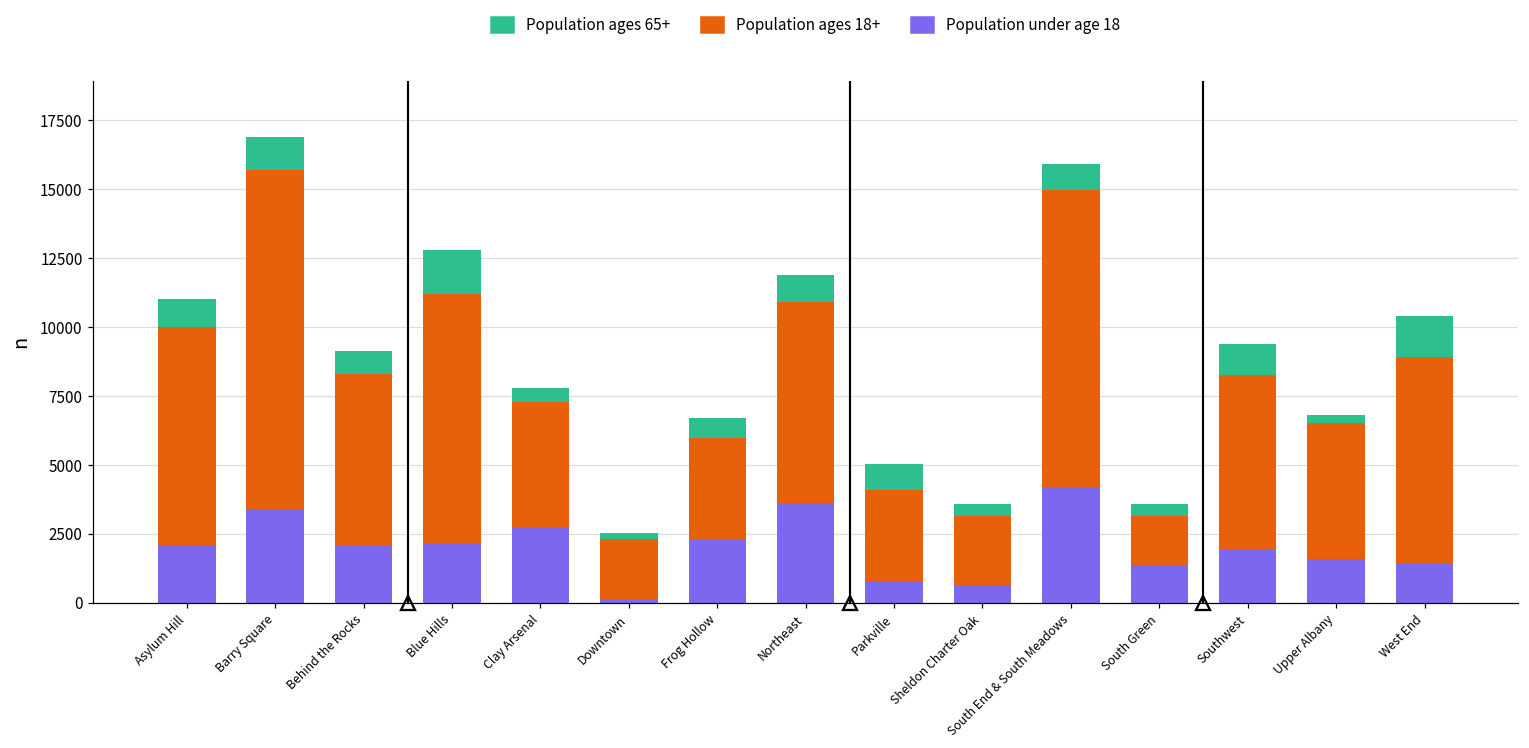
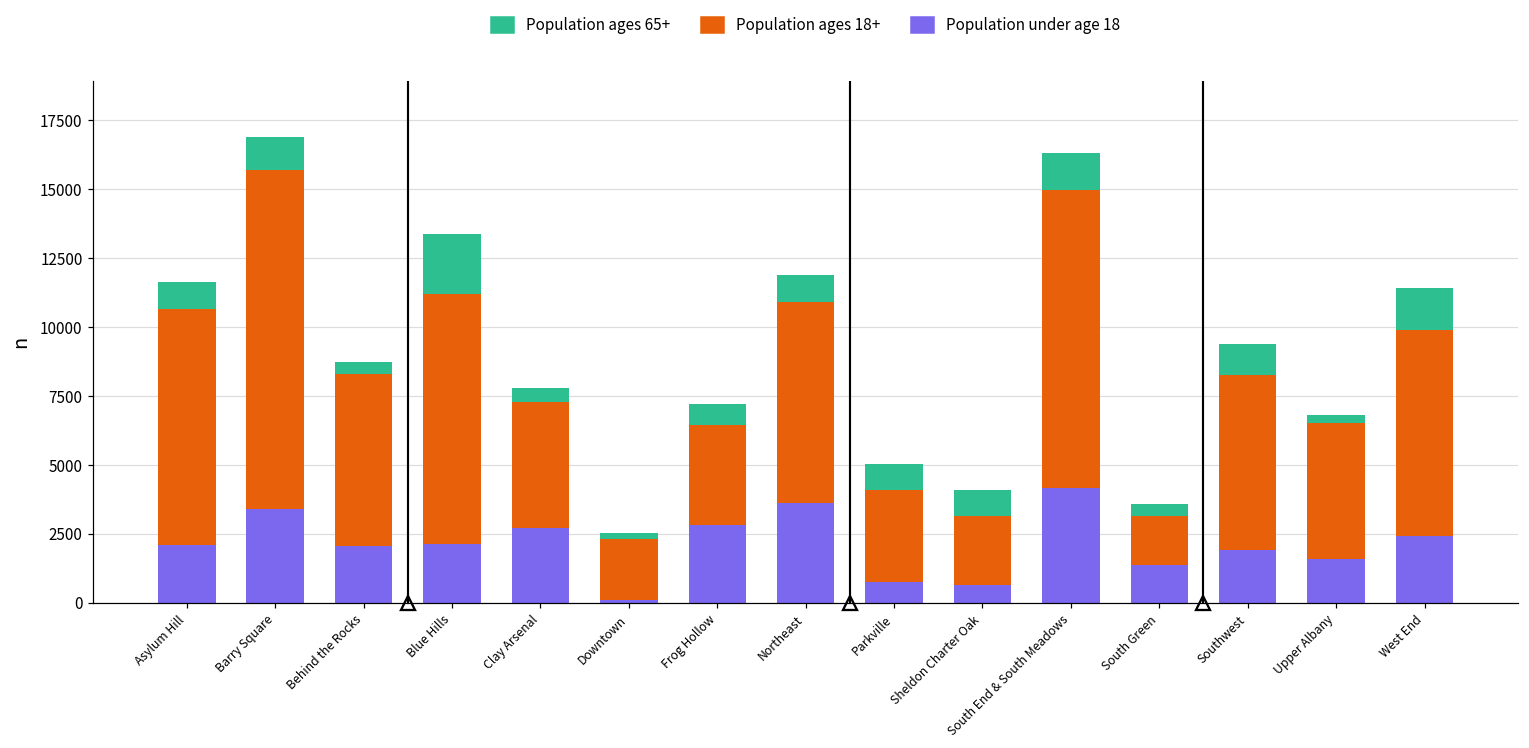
Population ages 18+, Asylum Hill: 7900 -> 8600
Population ages 65+, Behind the Rocks: 800 -> 400
Population ages 65+, Blue Hills: 1600 -> 2200
Population under age 18, Frog Hollow: 2300 -> 2800
Population ages 65+, Sheldon Charter Oak: 400 -> 900
Population ages 65+, South End & South Meadows: 900 -> 1400
Population under age 18, West End: 1400 -> 2400
